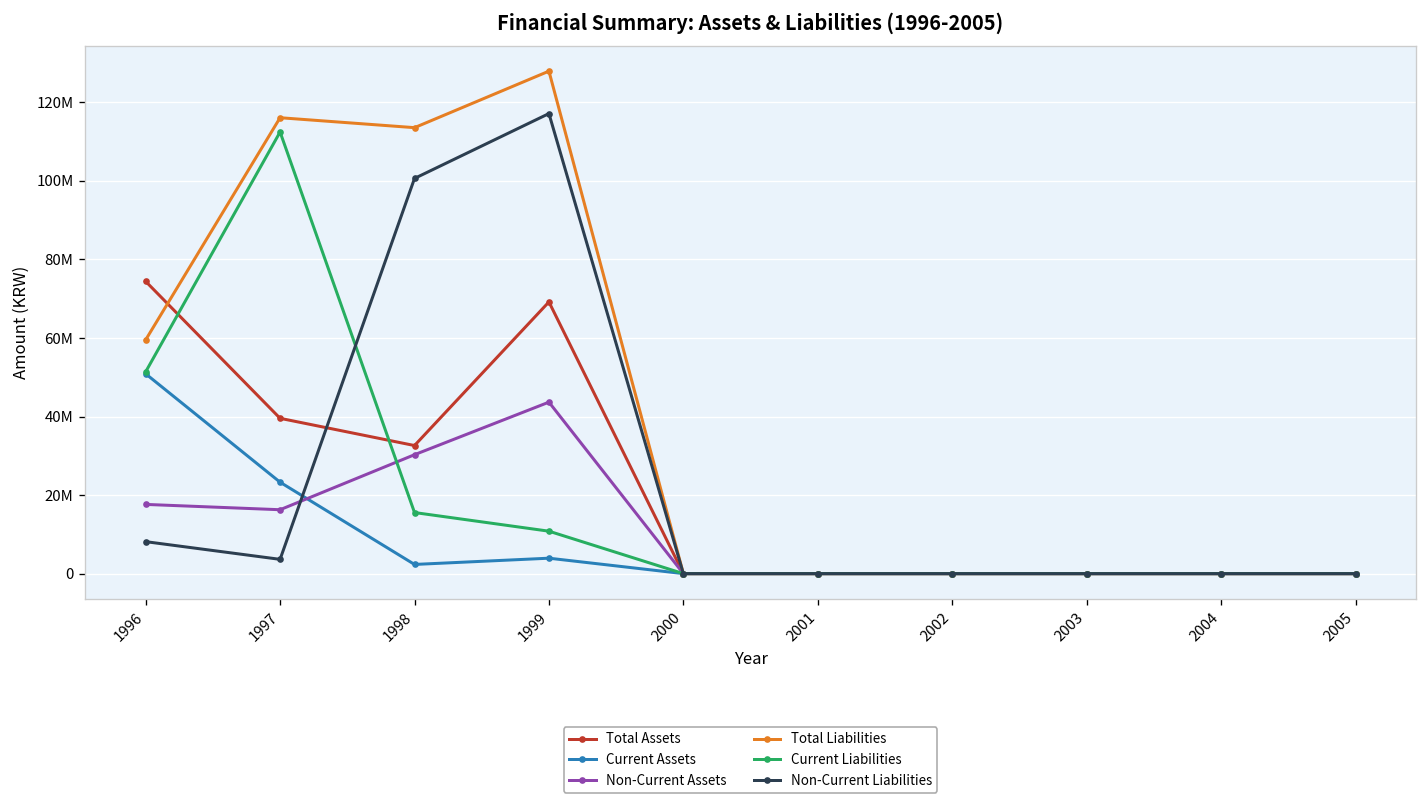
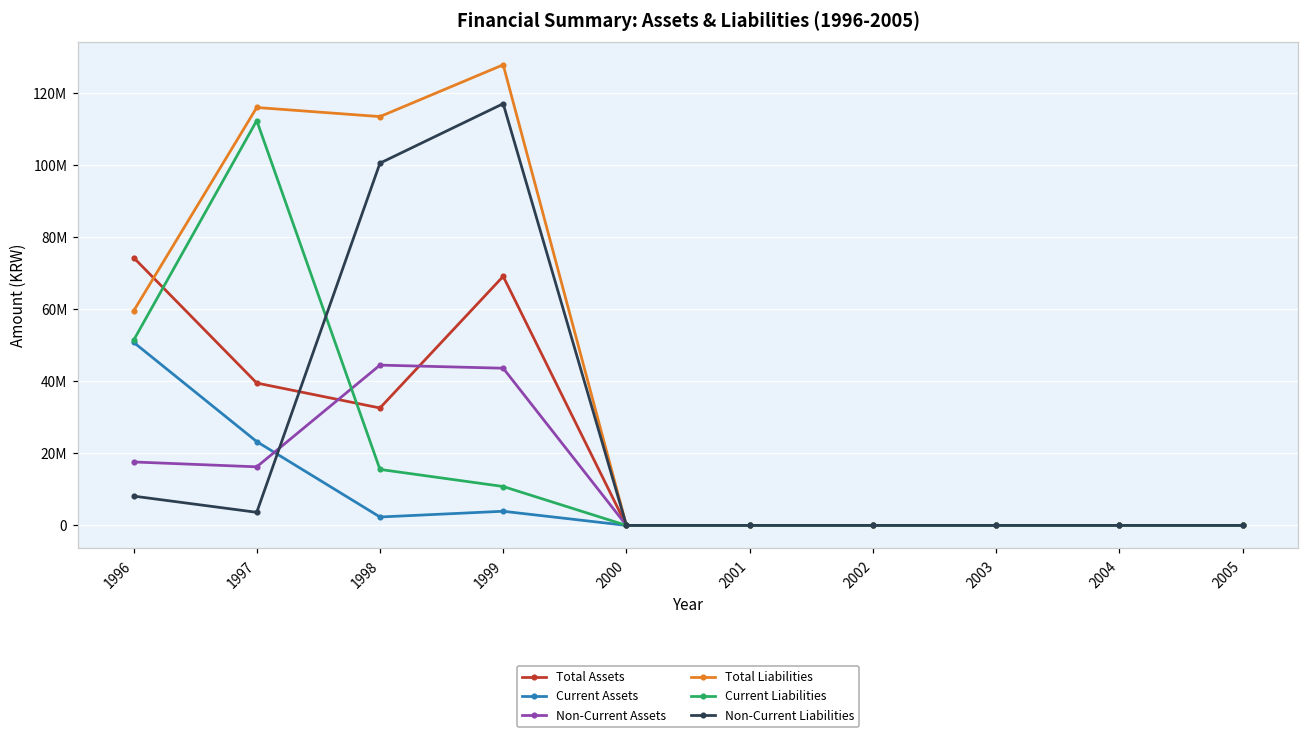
Non-Current Assets, 1998: 30000000 -> 45000000
